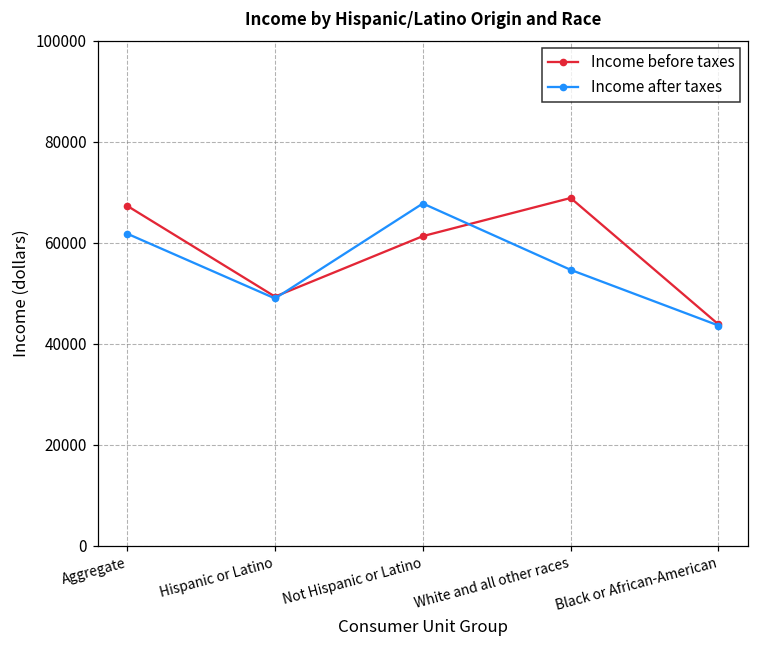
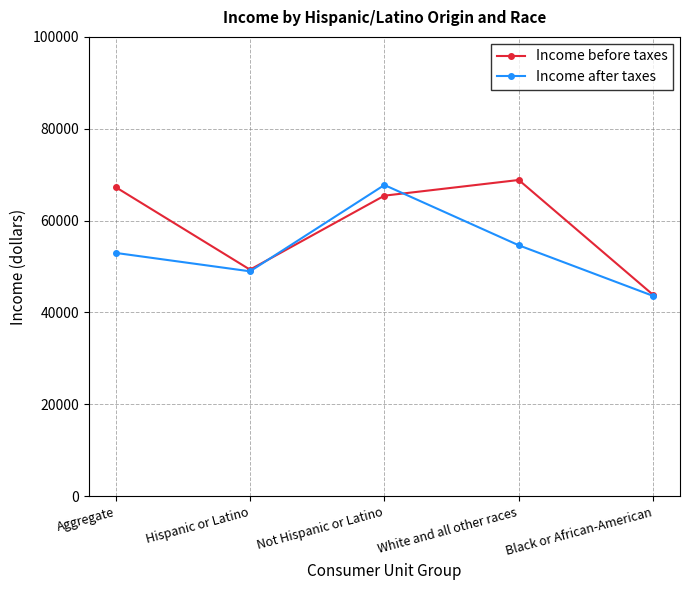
Income after taxes, Aggregate: 62000 -> 53000
Income before taxes, Not Hispanic or Latino: 61000 -> 65000
